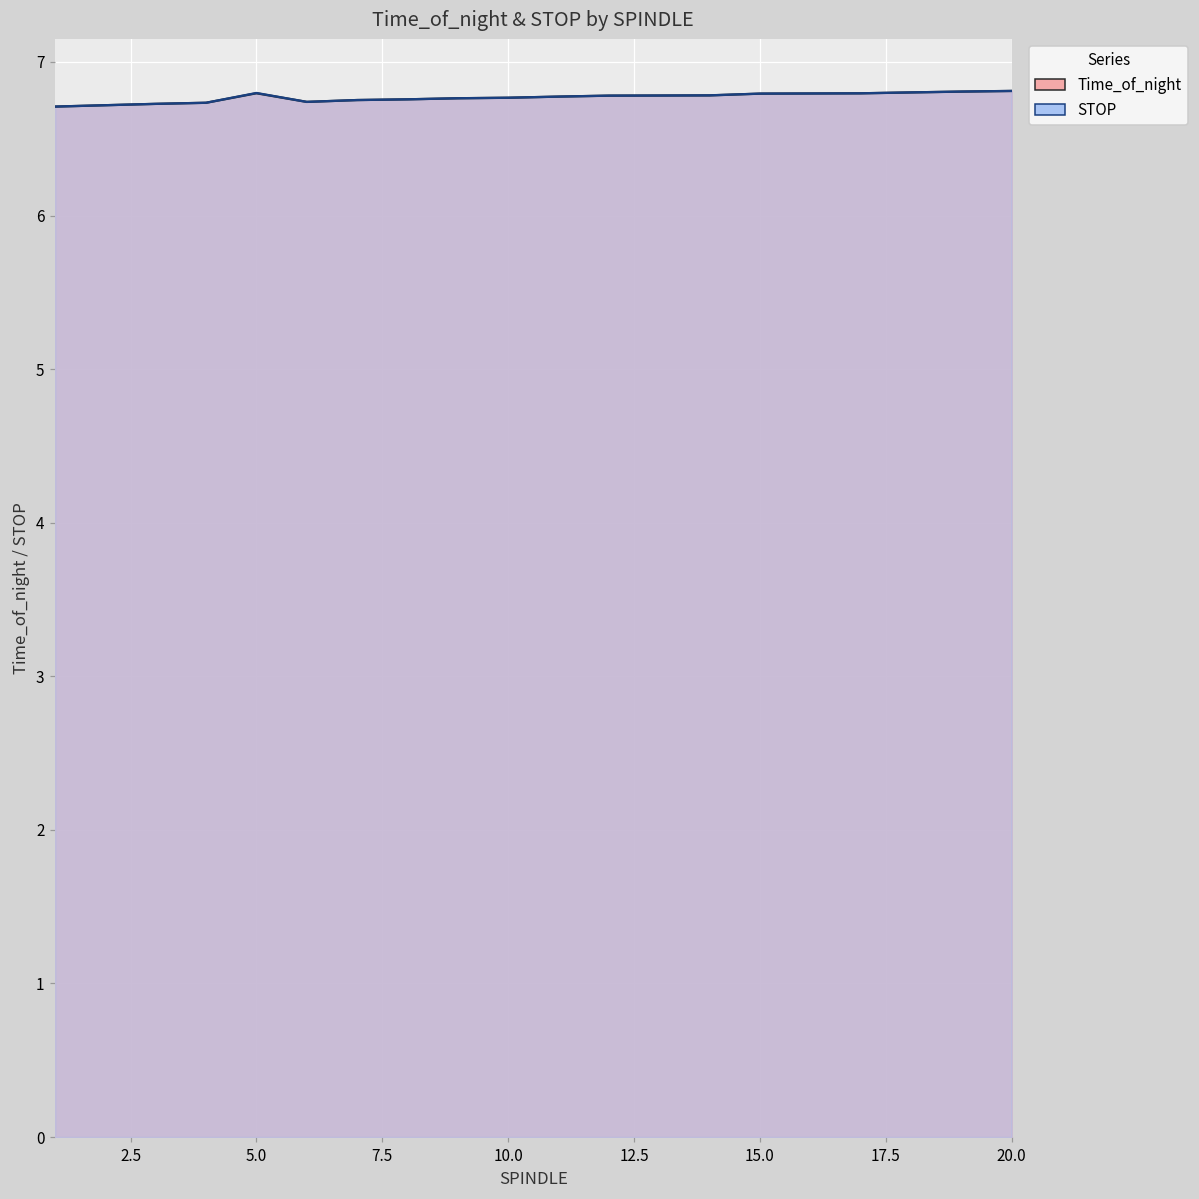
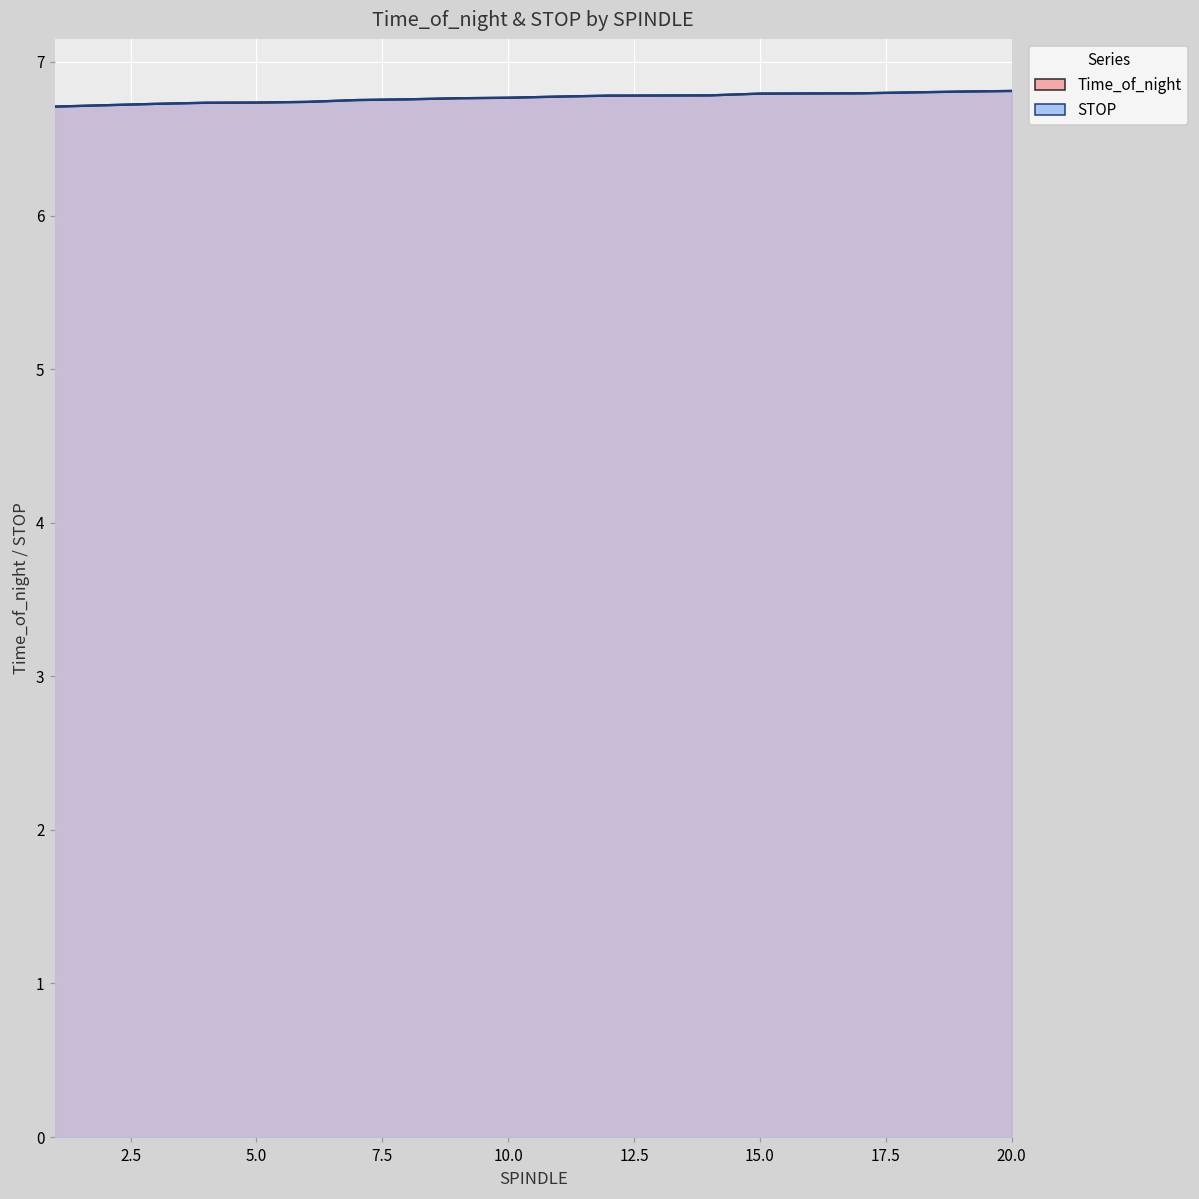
Time_of_night, 5.0: 6.80 -> 6.74
STOP, 5.0: 6.80 -> 6.74
